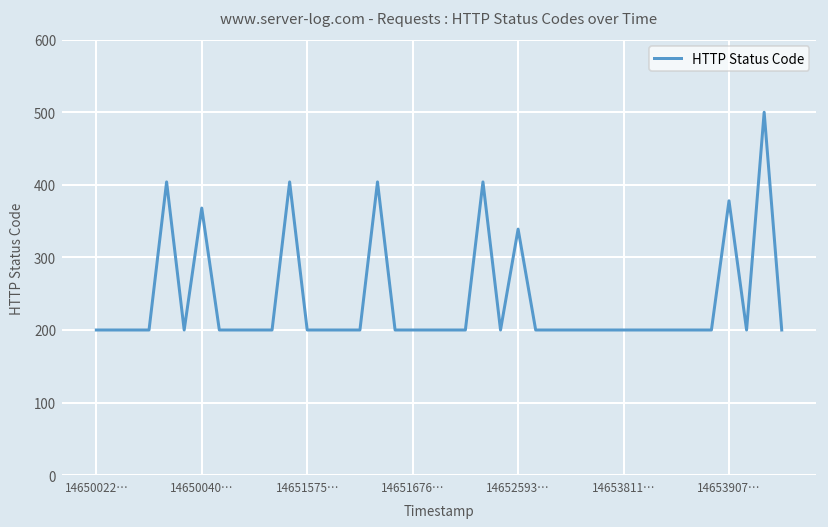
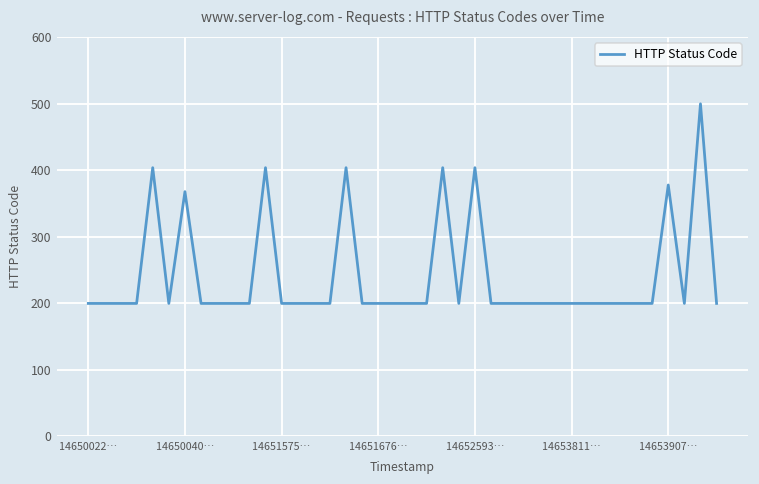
14652593…: 340 -> 400
